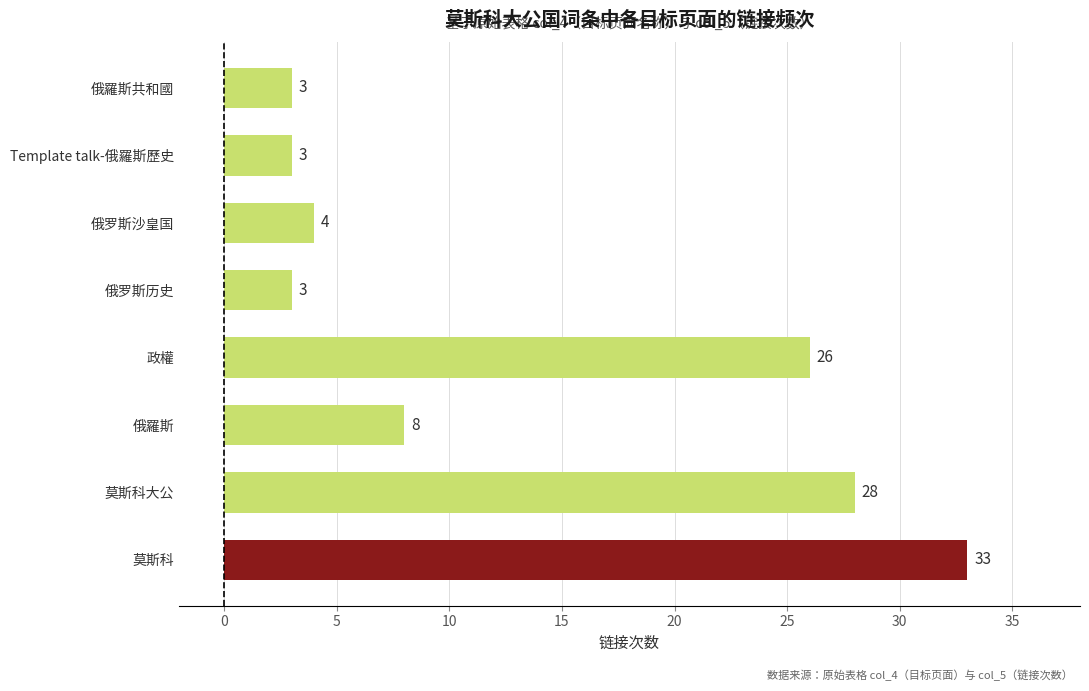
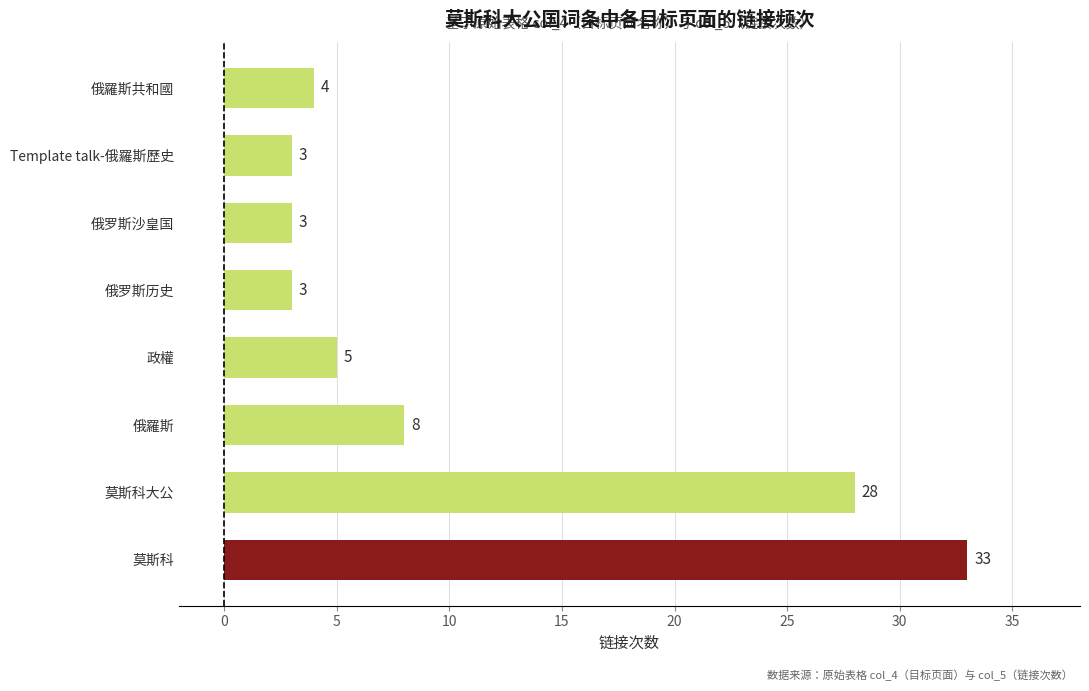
俄羅斯共和國: 3 -> 4
俄罗斯沙皇国: 4 -> 3
政權: 26 -> 5
